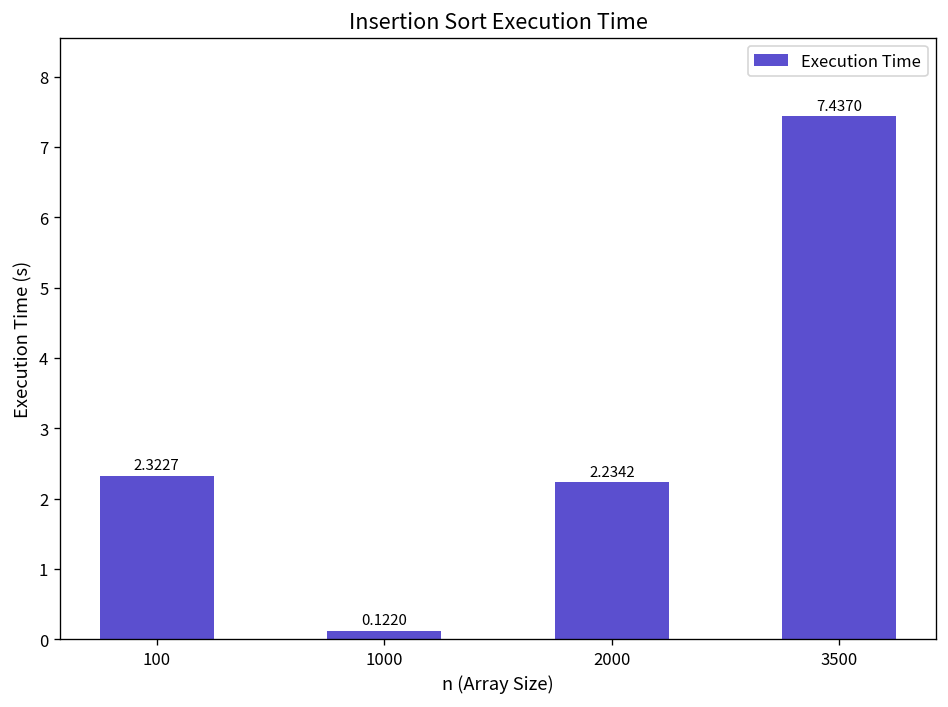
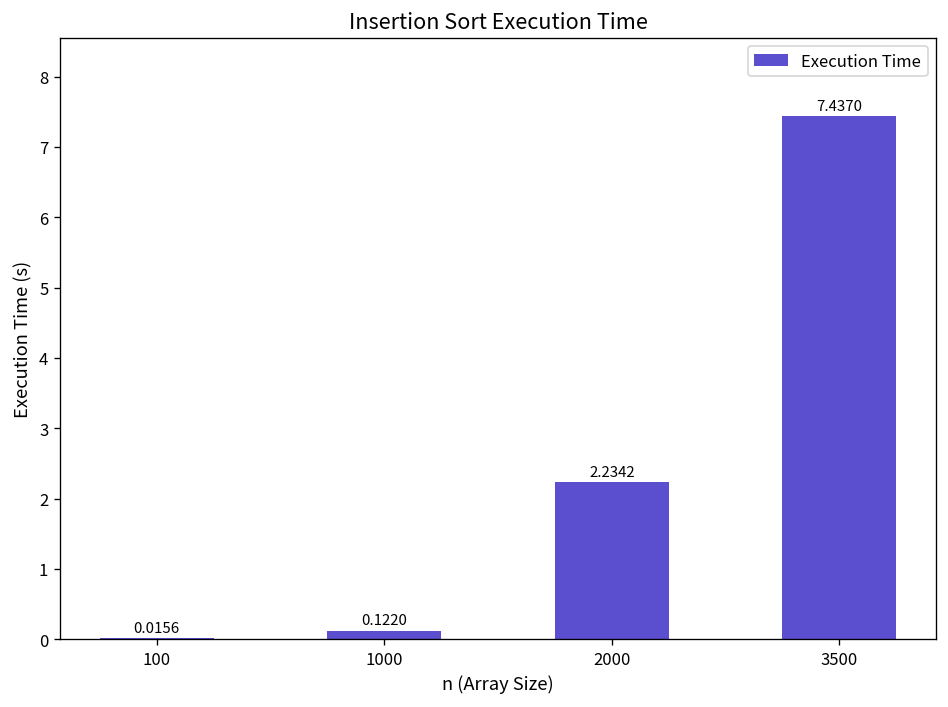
100: 2.3227 -> 0.0156
